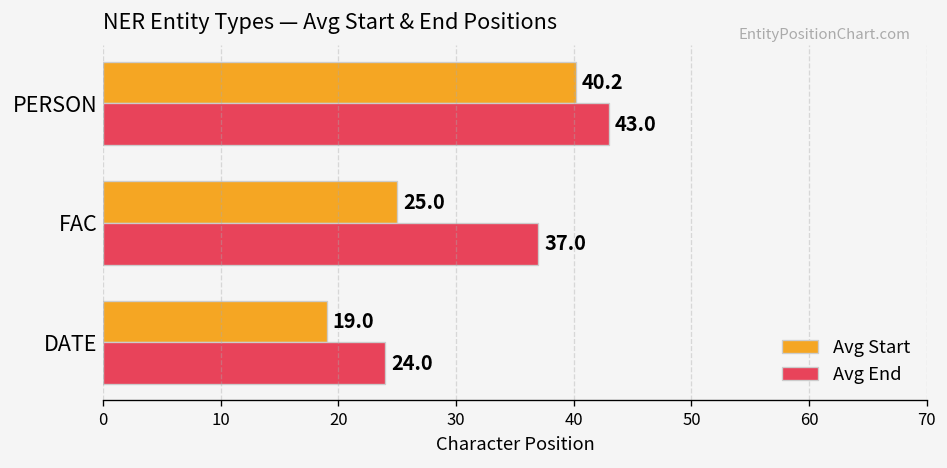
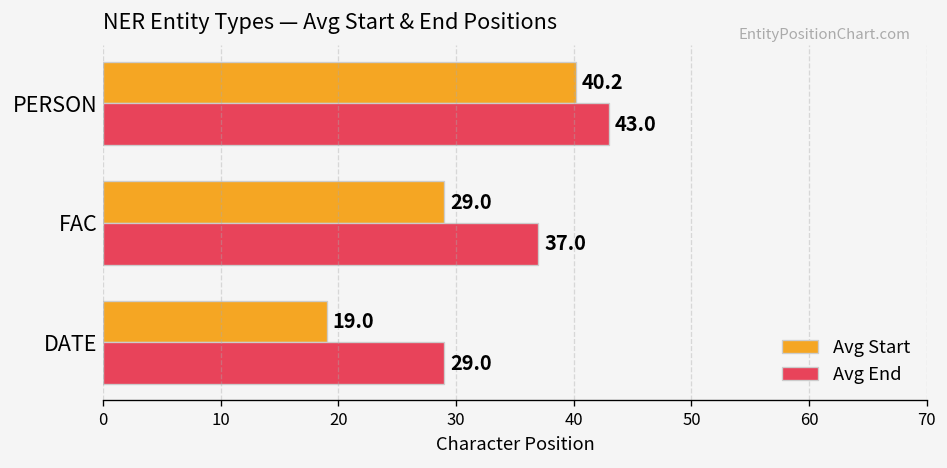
Avg Start, FAC: 25.0 -> 29.0
Avg End, DATE: 24.0 -> 29.0
